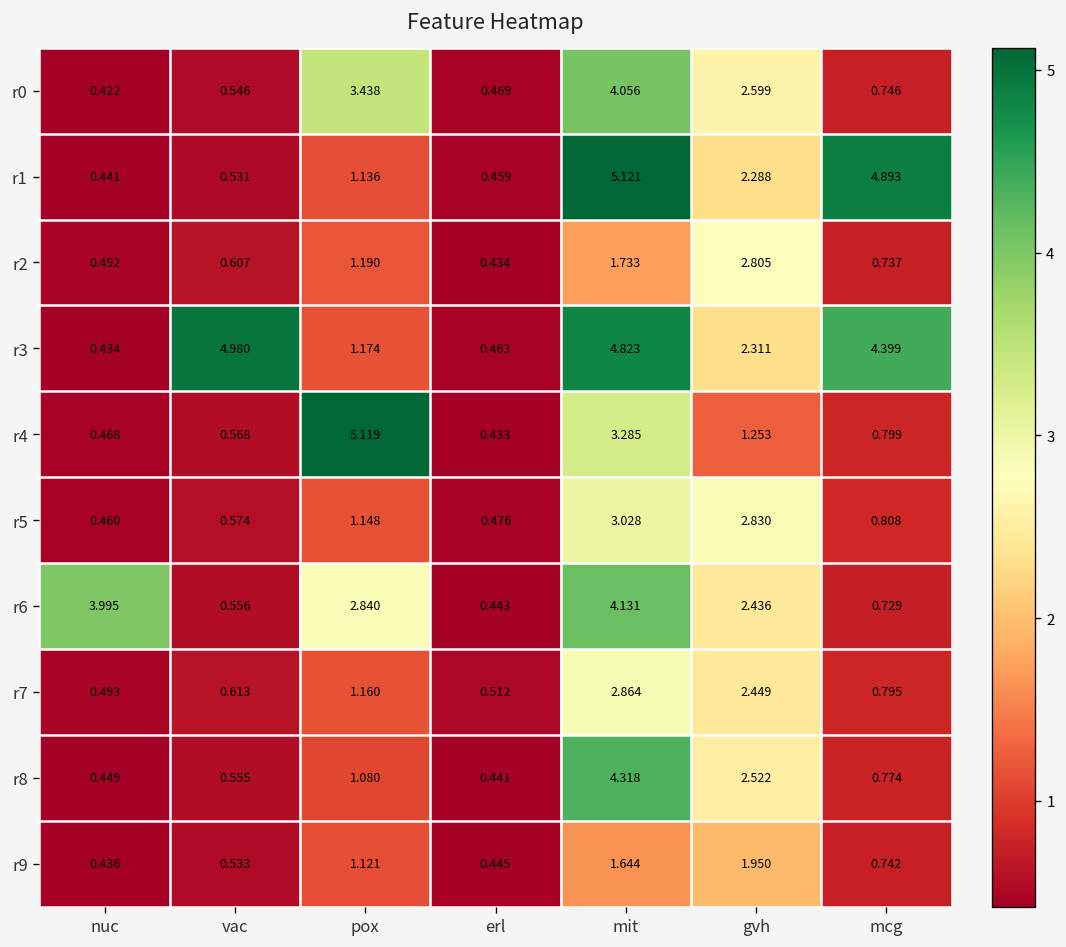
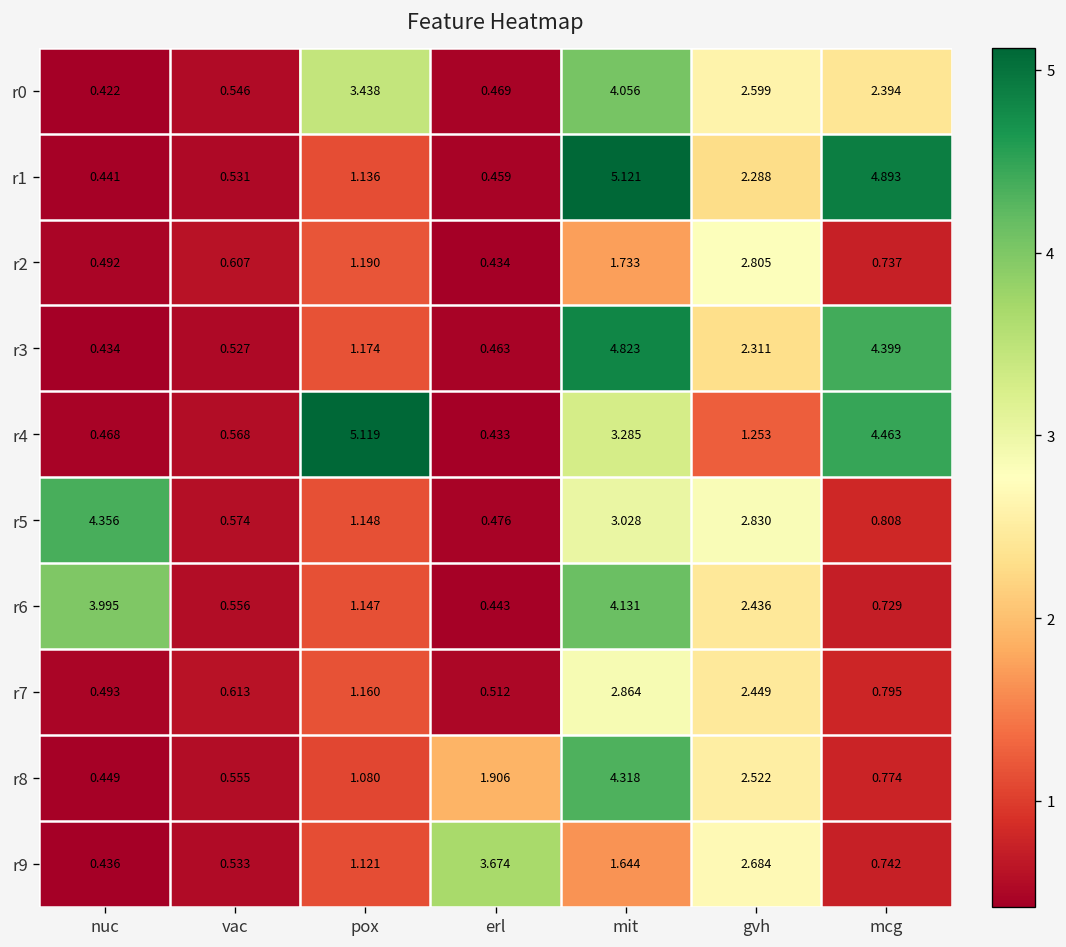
r0, mcg: 0.746 -> 2.394
r3, vac: 4.980 -> 0.527
r4, mcg: 0.799 -> 4.463
r5, nuc: 0.460 -> 4.356
r6, pox: 2.840 -> 1.147
r8, erl: 0.441 -> 1.906
r9, erl: 0.445 -> 3.674
r9, gvh: 1.950 -> 2.684
